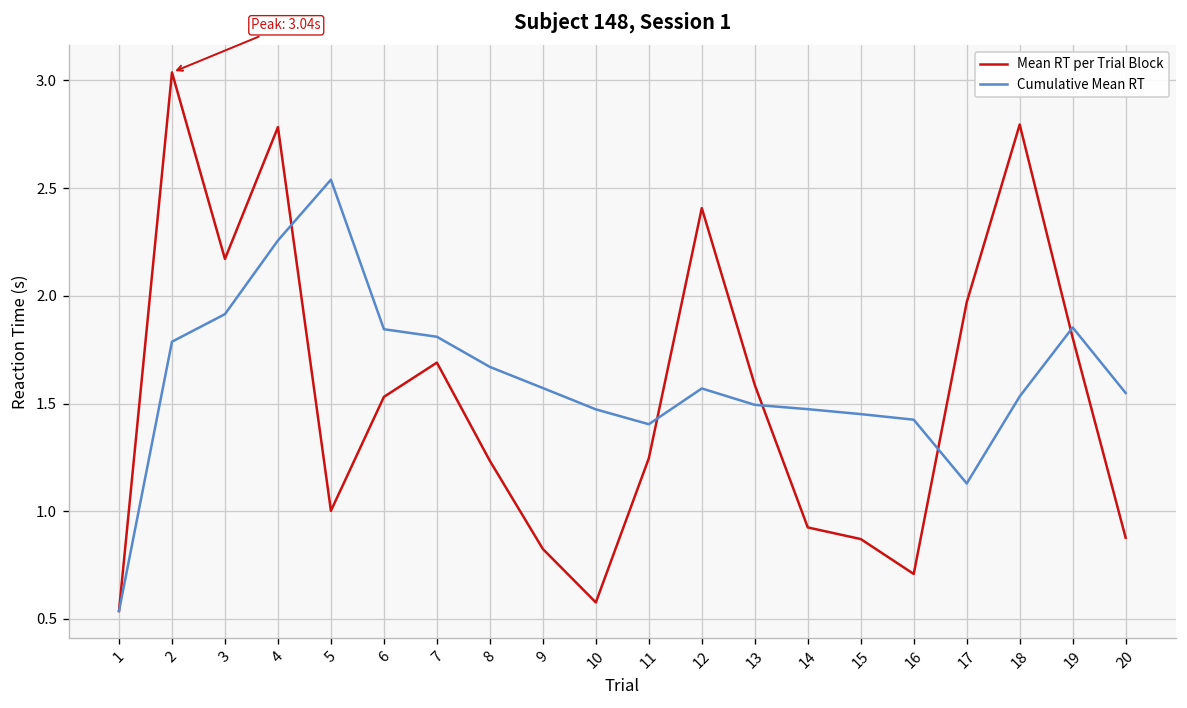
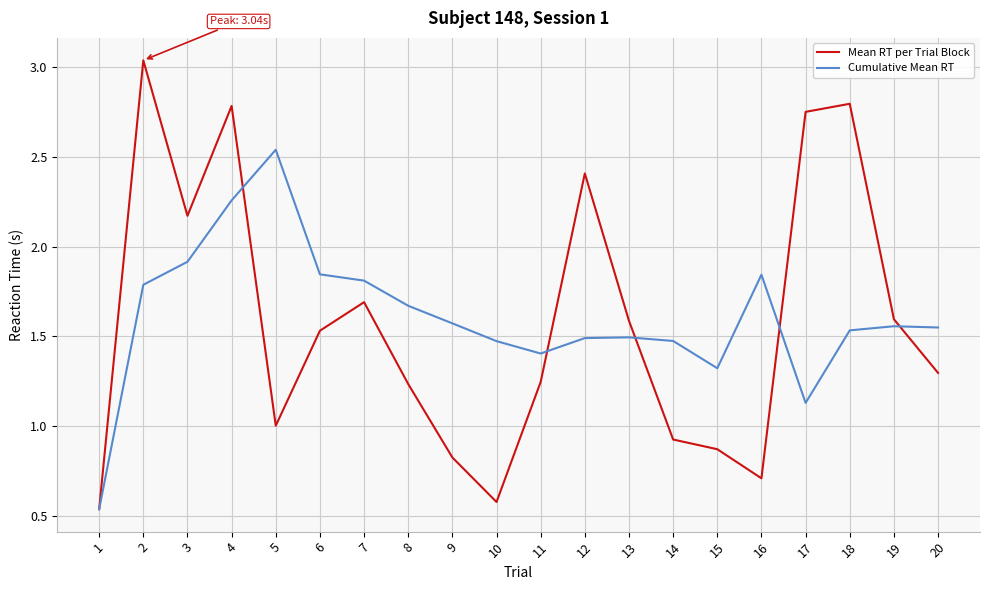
Cumulative Mean RT, 12: 1.57 -> 1.49
Cumulative Mean RT, 15: 1.45 -> 1.32
Cumulative Mean RT, 16: 1.43 -> 1.84
Mean RT per Trial Block, 17: 1.97 -> 2.75
Mean RT per Trial Block, 19: 1.81 -> 1.60
Cumulative Mean RT, 19: 1.85 -> 1.56
Mean RT per Trial Block, 20: 0.88 -> 1.30
